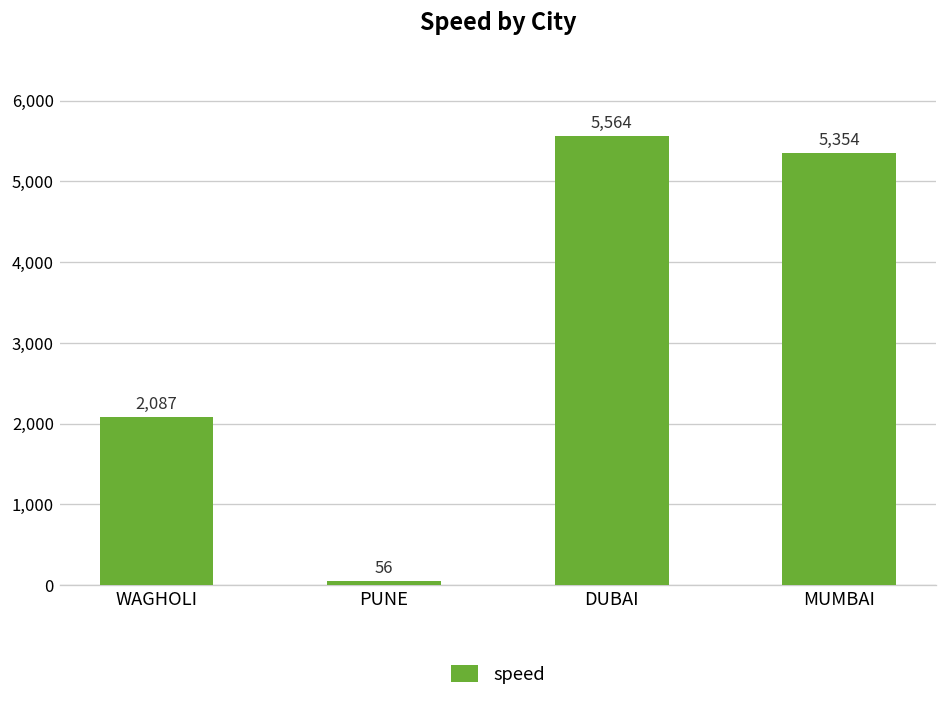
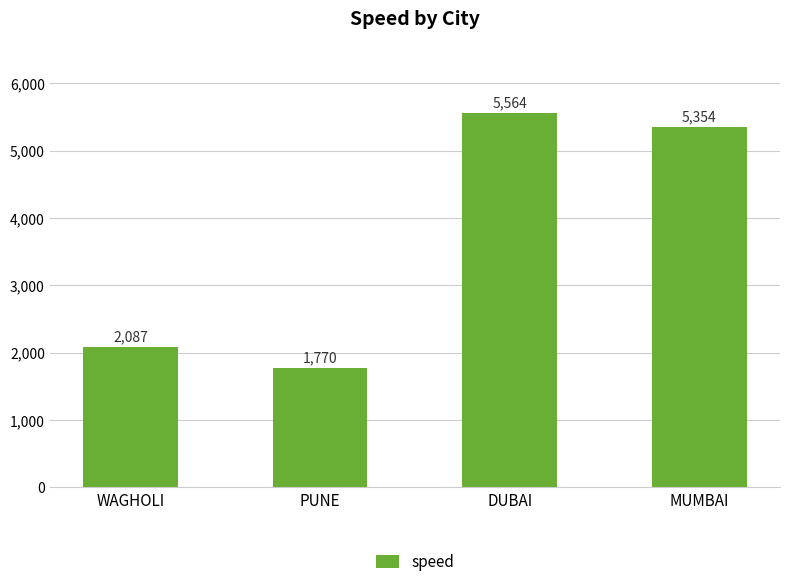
PUNE: 56 -> 1,770
